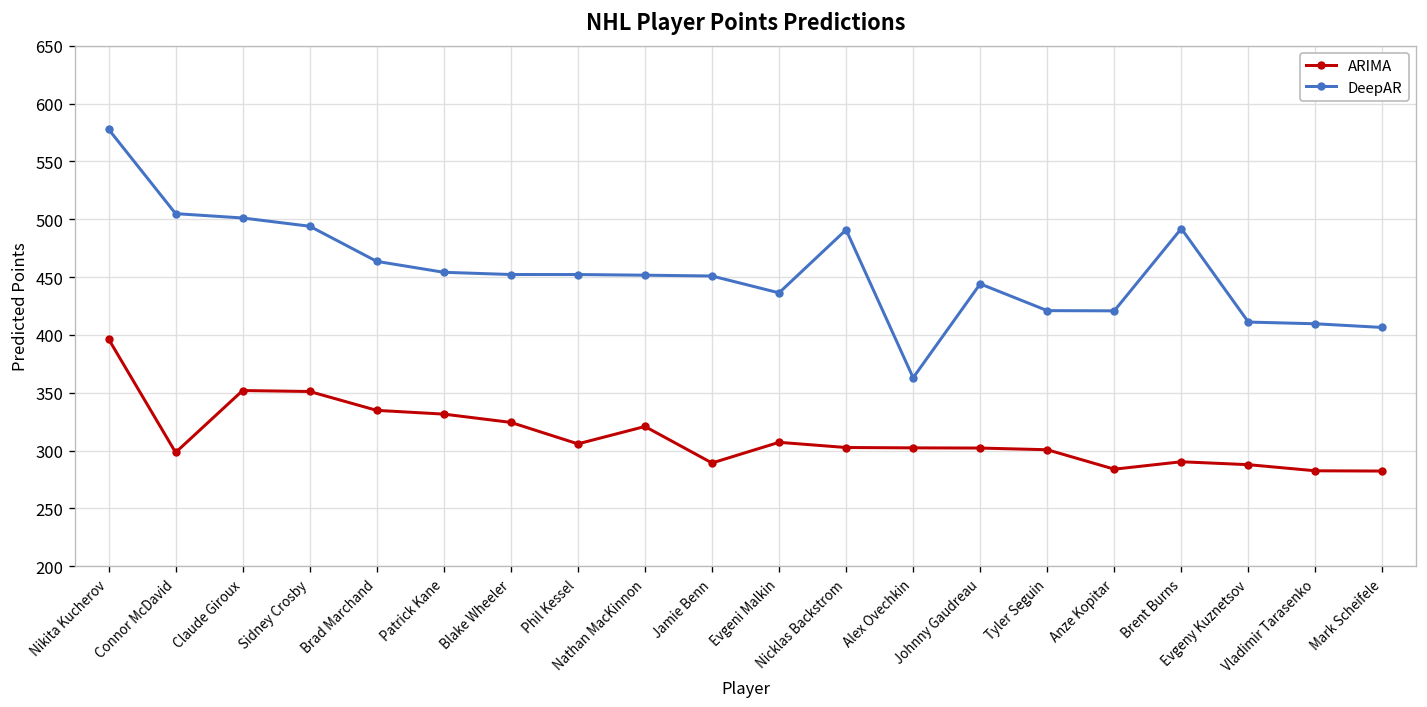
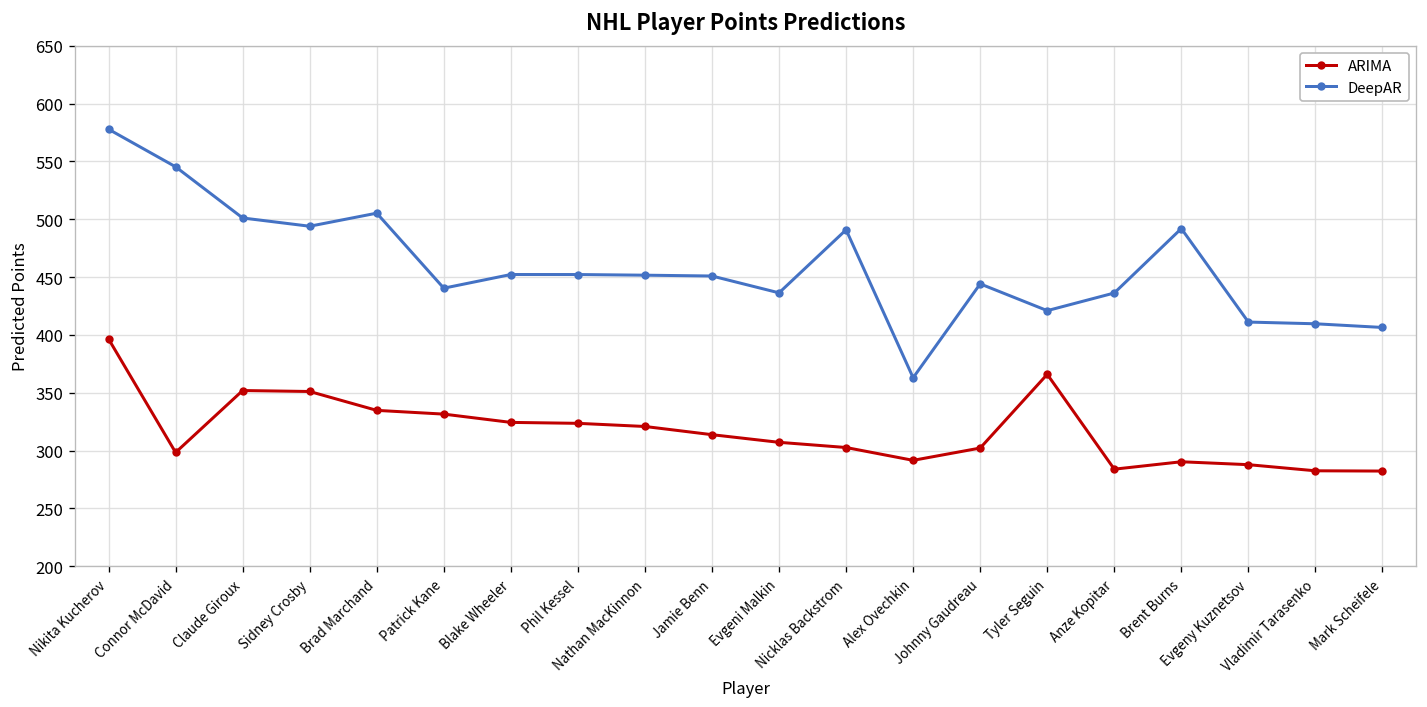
DeepAR, Connor McDavid: 500 -> 550
DeepAR, Brad Marchand: 460 -> 510
DeepAR, Patrick Kane: 450 -> 440
ARIMA, Phil Kessel: 310 -> 320
ARIMA, Jamie Benn: 290 -> 310
ARIMA, Alex Ovechkin: 300 -> 290
ARIMA, Tyler Seguin: 300 -> 370
DeepAR, Anze Kopitar: 420 -> 440
